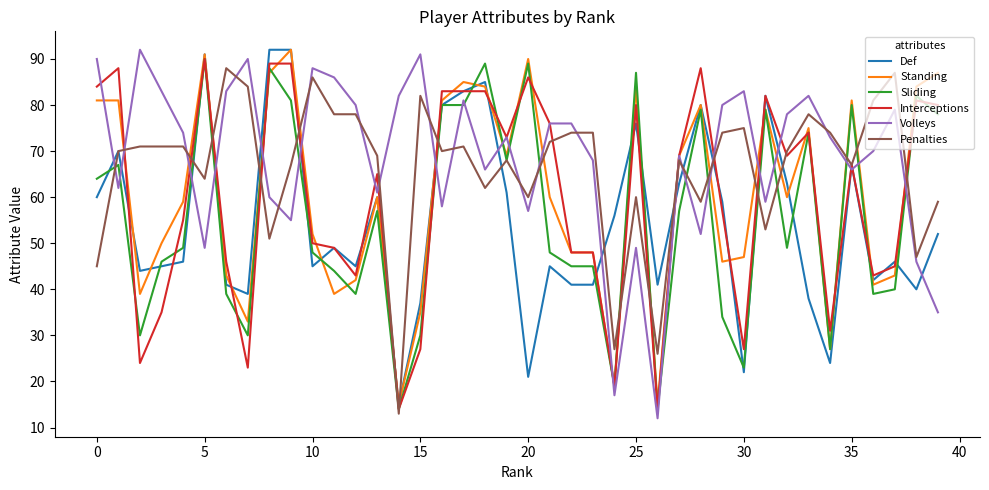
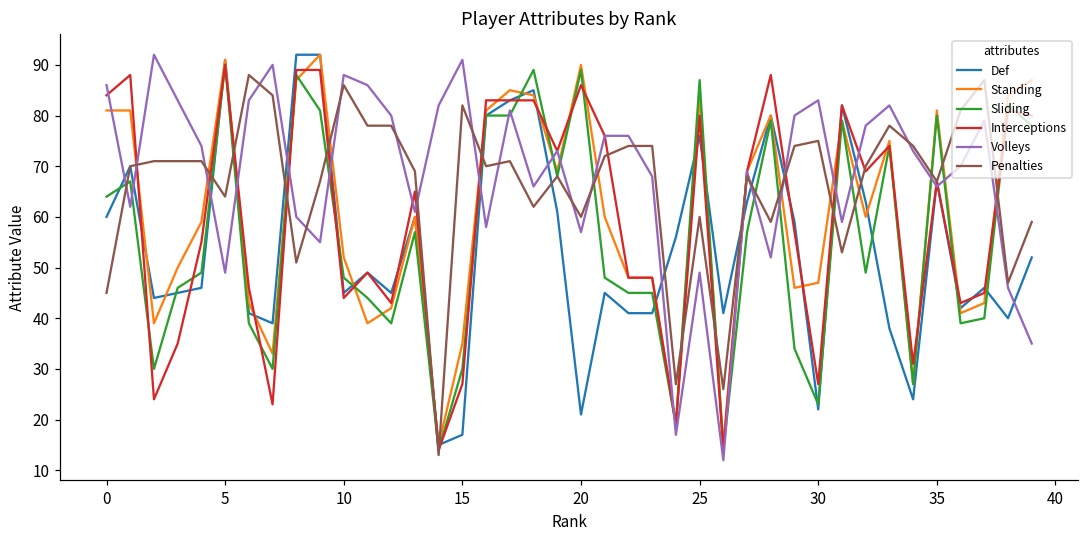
Volleys, 0: 90 -> 86
Interceptions, 10: 50 -> 44
Def, 15: 37 -> 17
